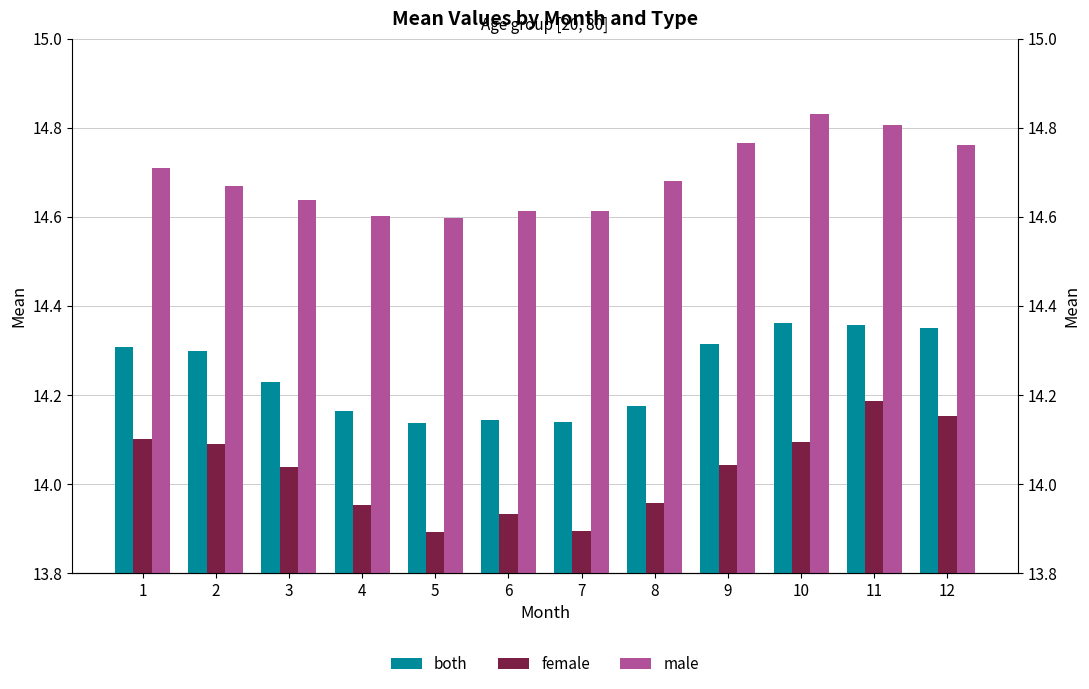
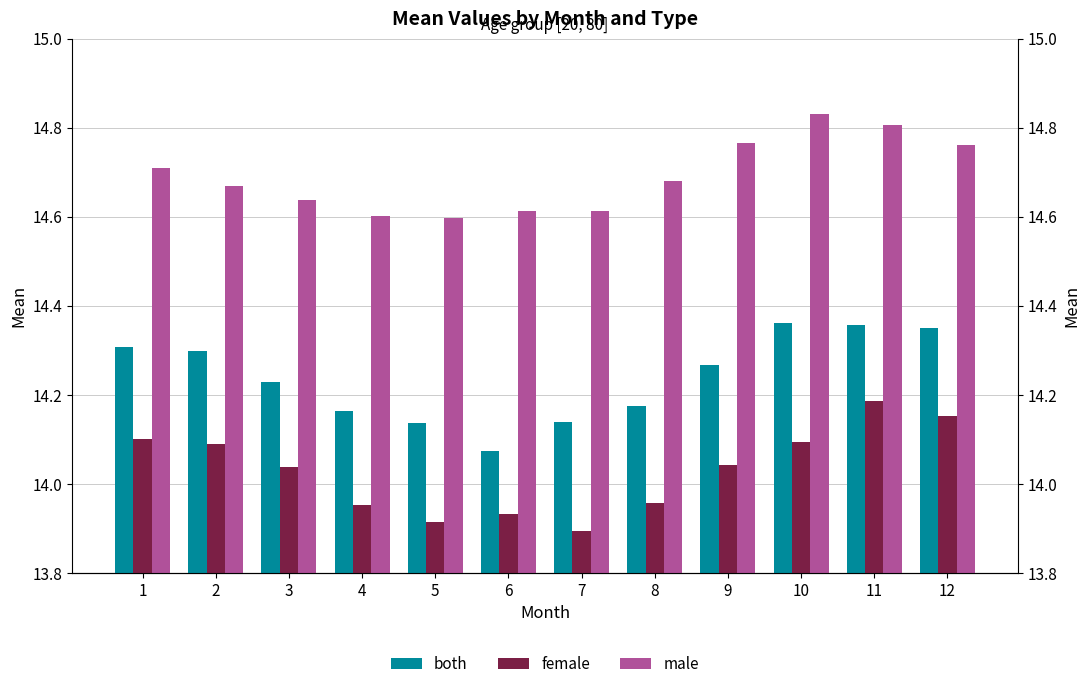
female, 5: 13.89 -> 13.91
both, 6: 14.14 -> 14.07
both, 9: 14.31 -> 14.27
